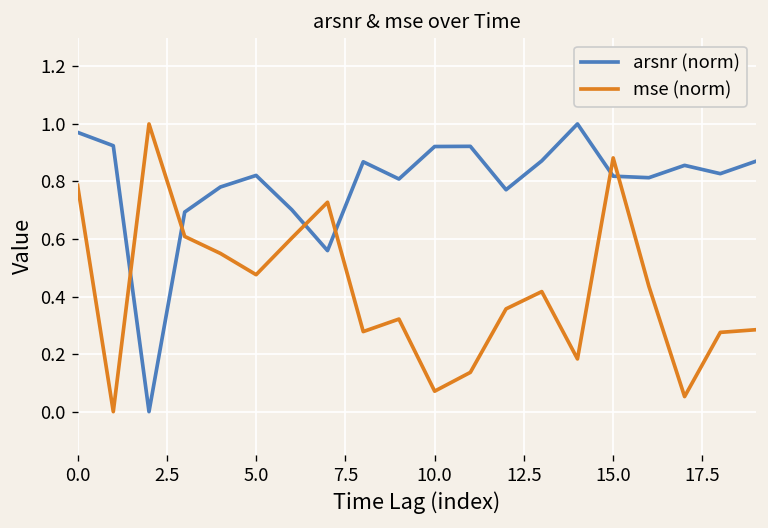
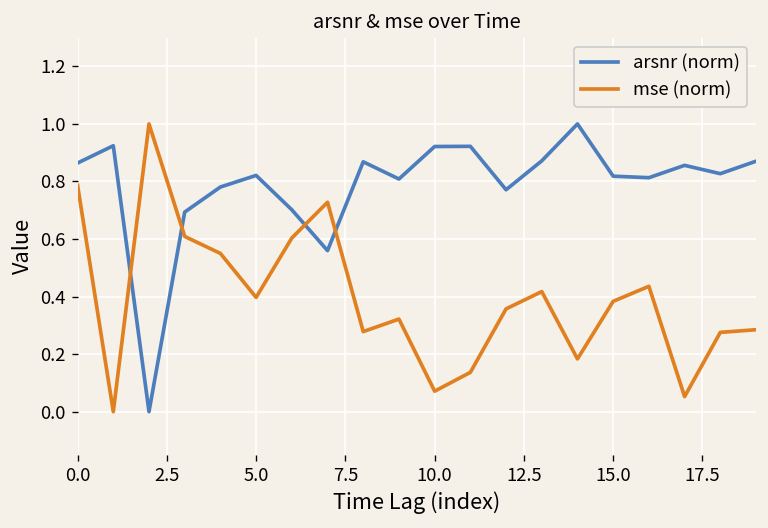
arsnr (norm), 0.0: 0.97 -> 0.86
mse (norm), 5.0: 0.48 -> 0.40
mse (norm), 15.0: 0.88 -> 0.38
